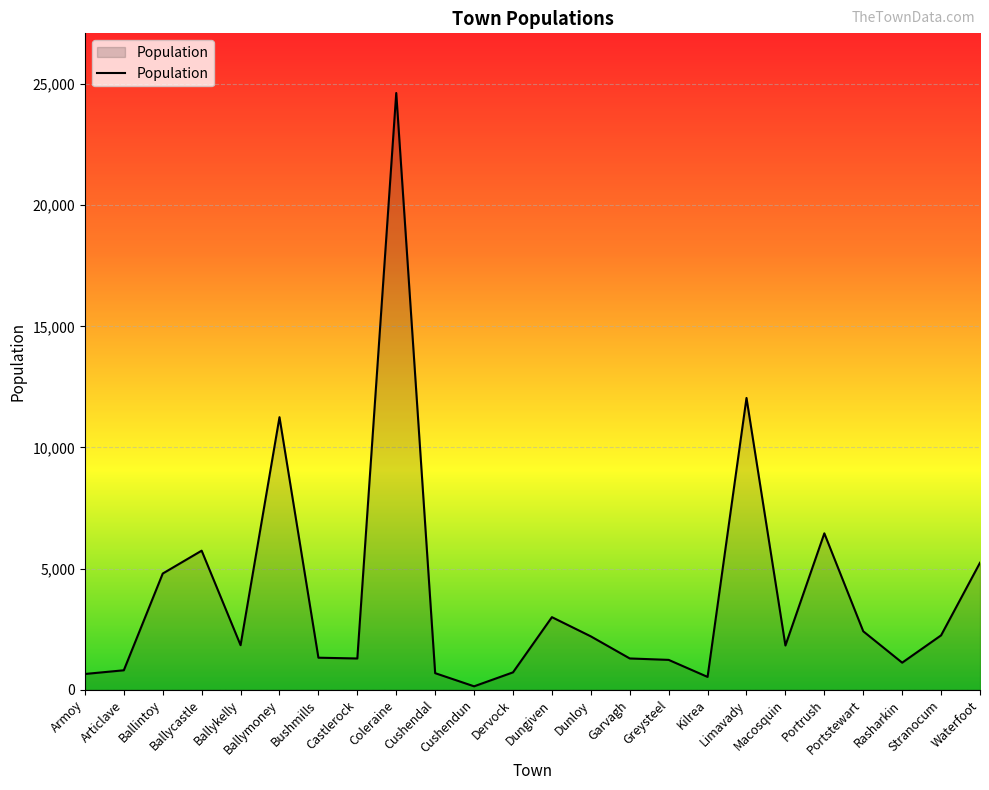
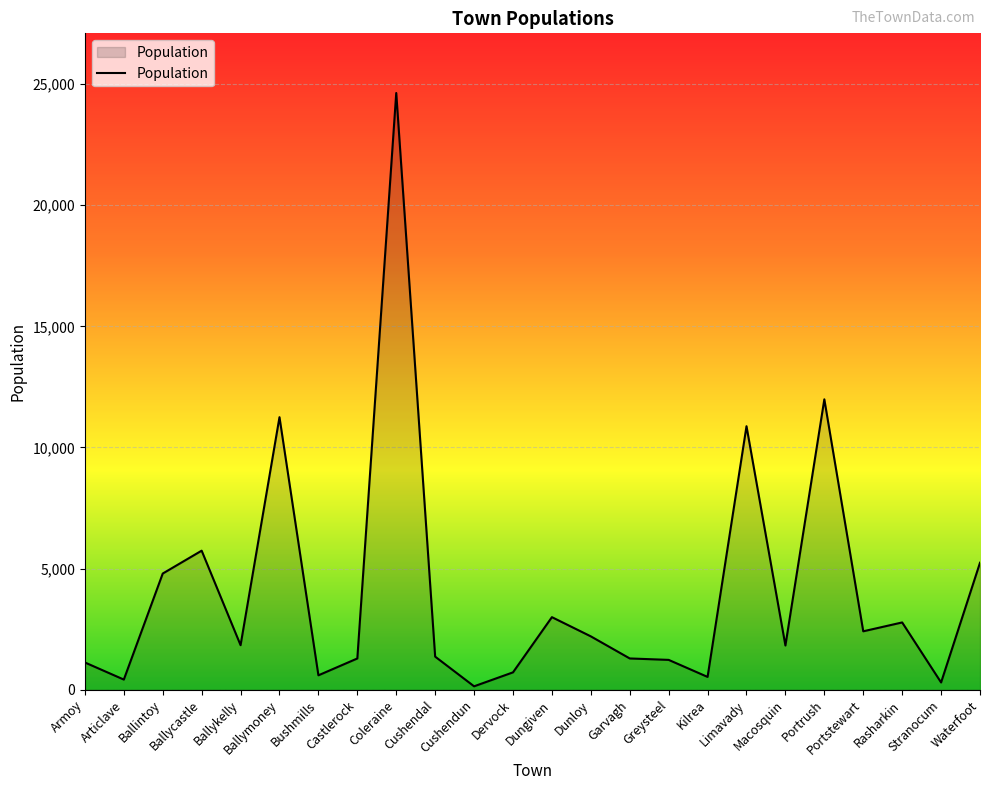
Armoy: 600 -> 1,100
Articlave: 800 -> 400
Bushmills: 1,300 -> 600
Cushendal: 700 -> 1,400
Limavady: 12,000 -> 10,900
Portrush: 6,500 -> 12,000
Rasharkin: 1,100 -> 2,800
Stranocum: 2,200 -> 300
